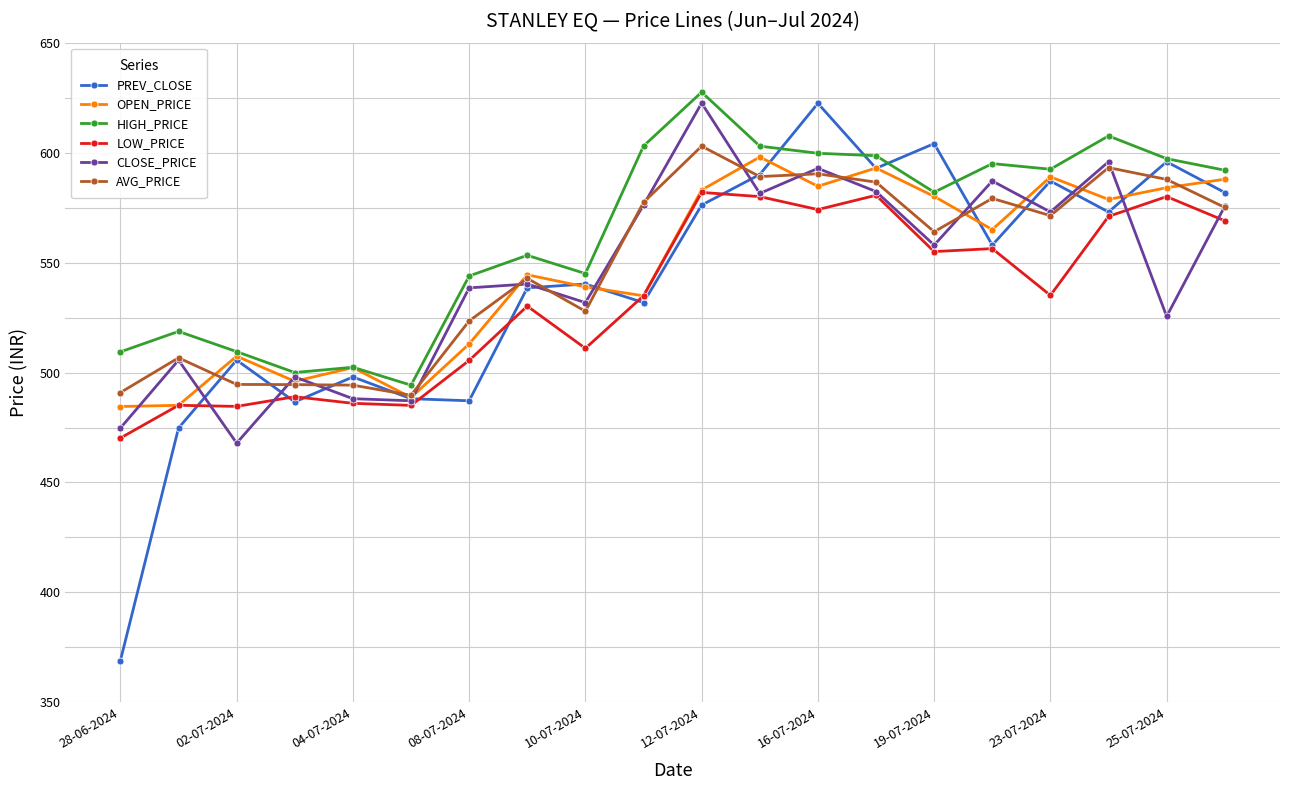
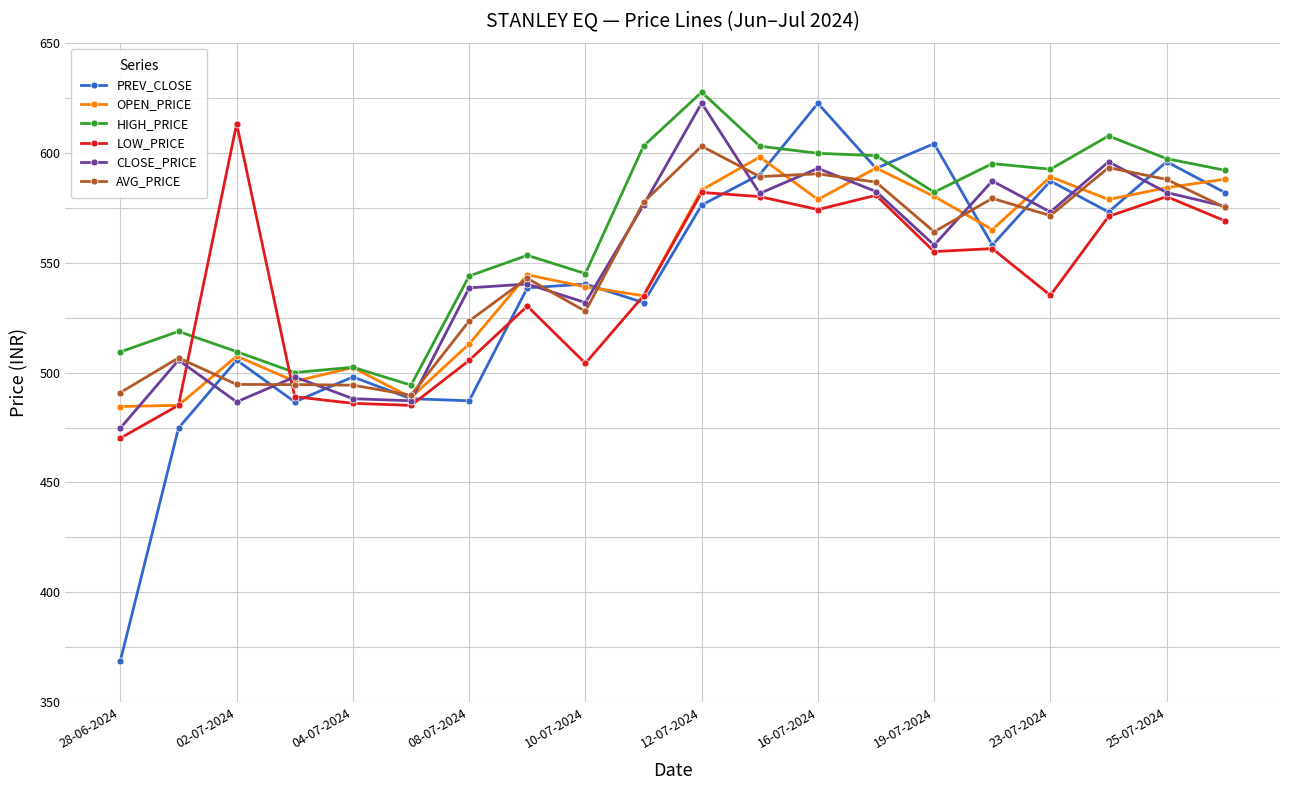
LOW_PRICE, 02-07-2024: 485 -> 613
CLOSE_PRICE, 02-07-2024: 468 -> 487
LOW_PRICE, 10-07-2024: 511 -> 504
OPEN_PRICE, 16-07-2024: 585 -> 579
CLOSE_PRICE, 25-07-2024: 526 -> 582
